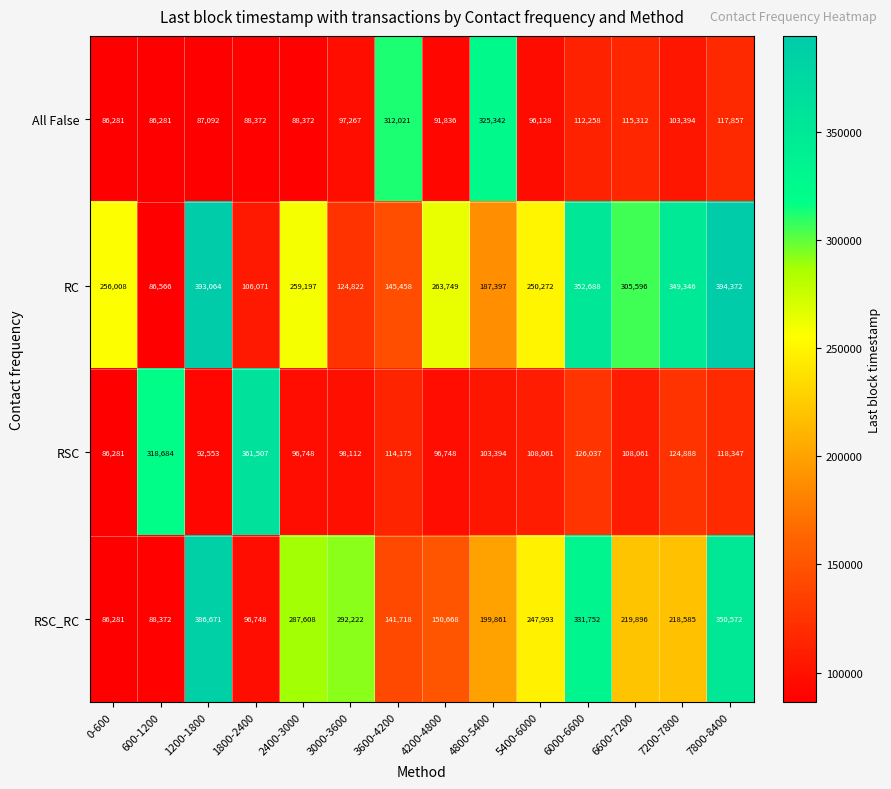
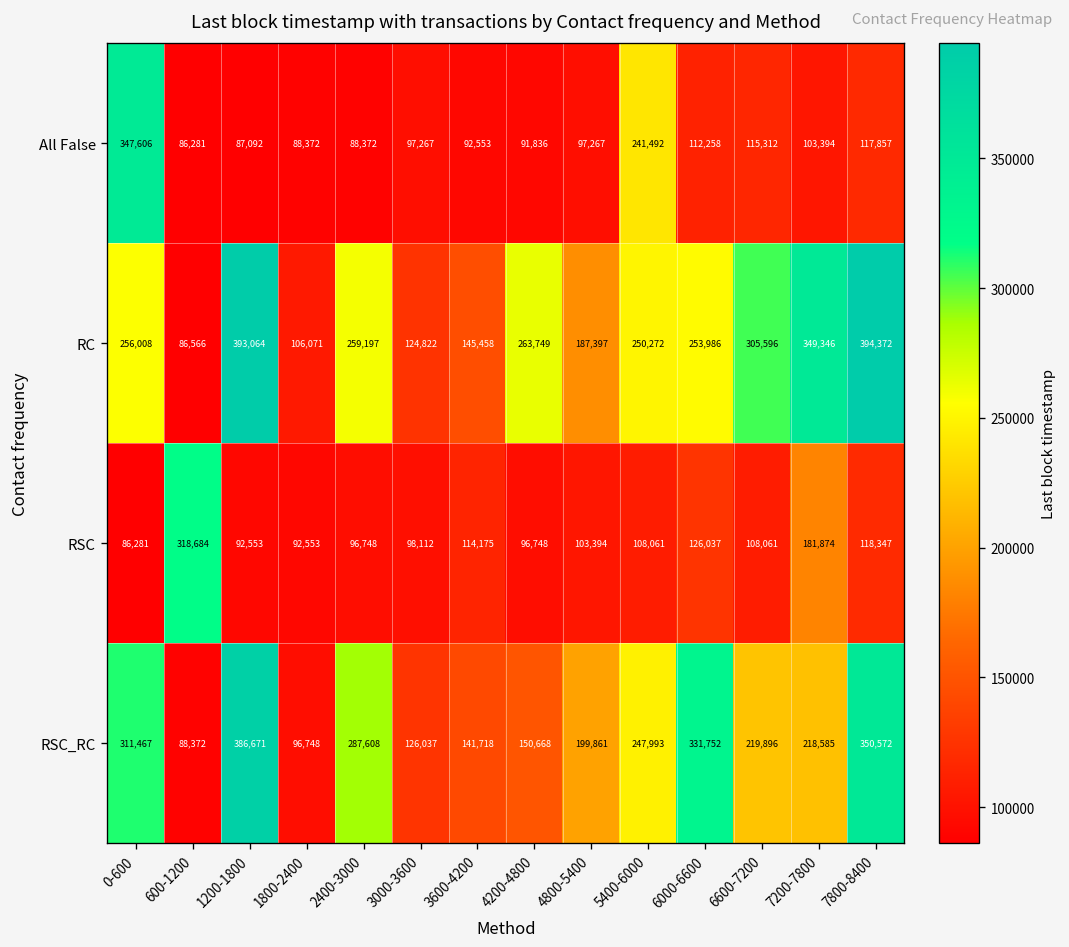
All False, 0-600: 86,281 -> 347,606
All False, 3600-4200: 312,021 -> 92,553
All False, 4800-5400: 325,342 -> 97,267
All False, 5400-6000: 96,128 -> 241,492
RC, 6000-6600: 352,688 -> 253,986
RSC, 1800-2400: 361,507 -> 92,553
RSC, 7200-7800: 124,888 -> 181,874
RSC_RC, 0-600: 86,281 -> 311,467
RSC_RC, 3000-3600: 292,222 -> 126,037
